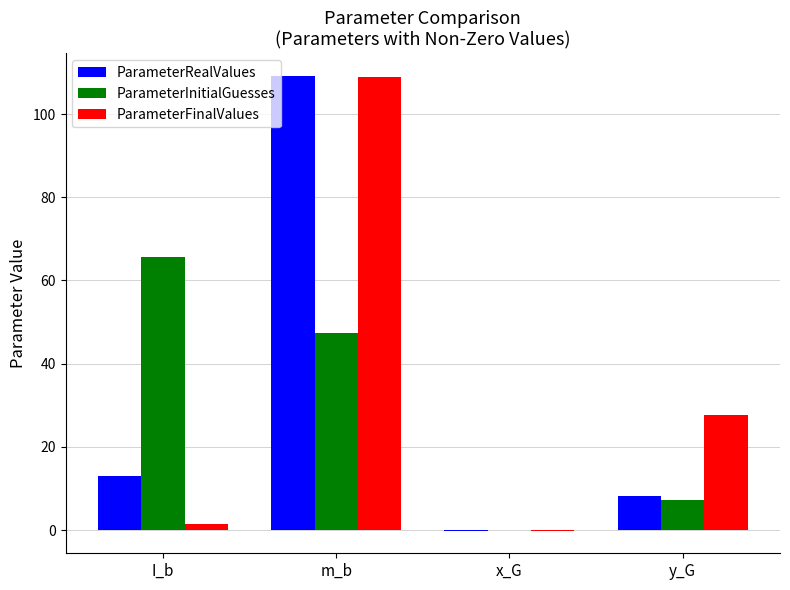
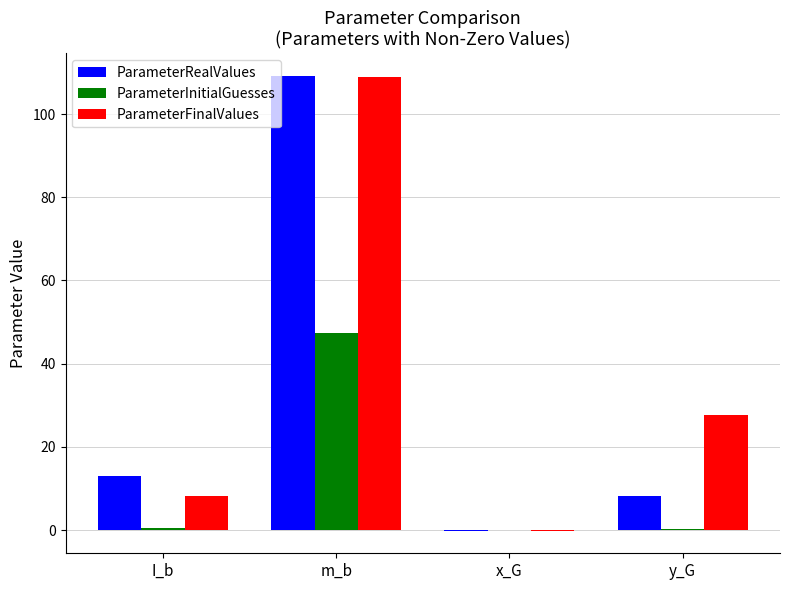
ParameterInitialGuesses, I_b: 66 -> 1
ParameterFinalValues, I_b: 1 -> 8
ParameterInitialGuesses, y_G: 7 -> 0
